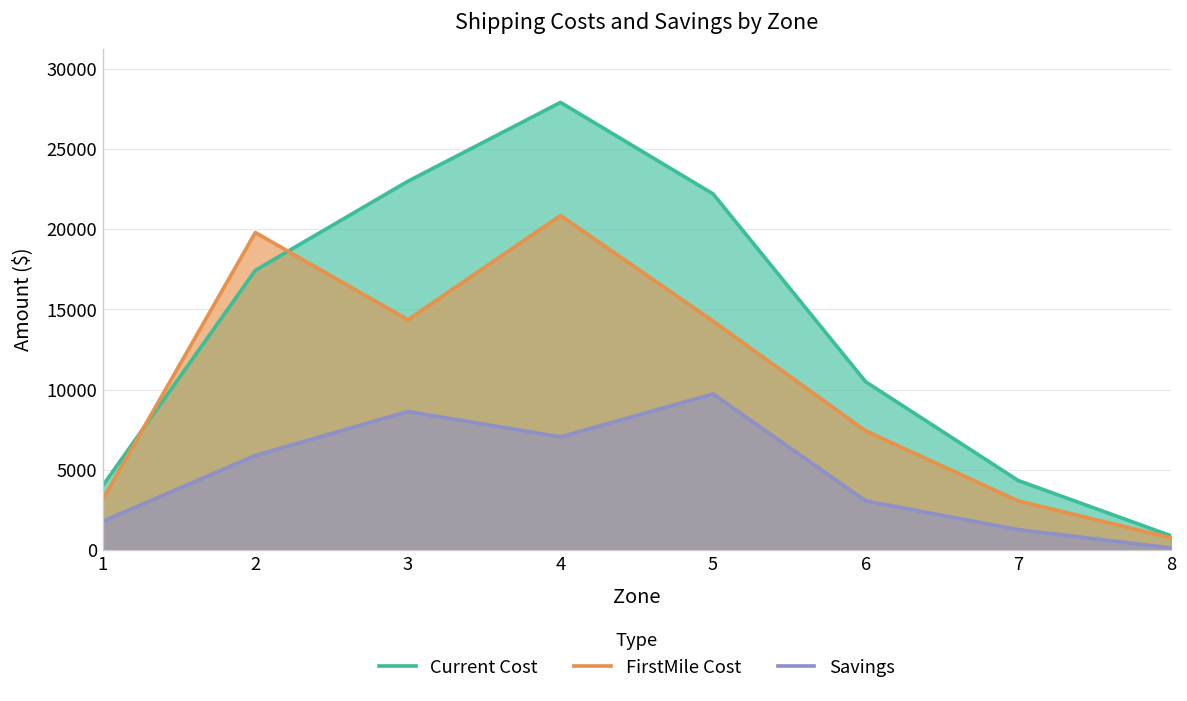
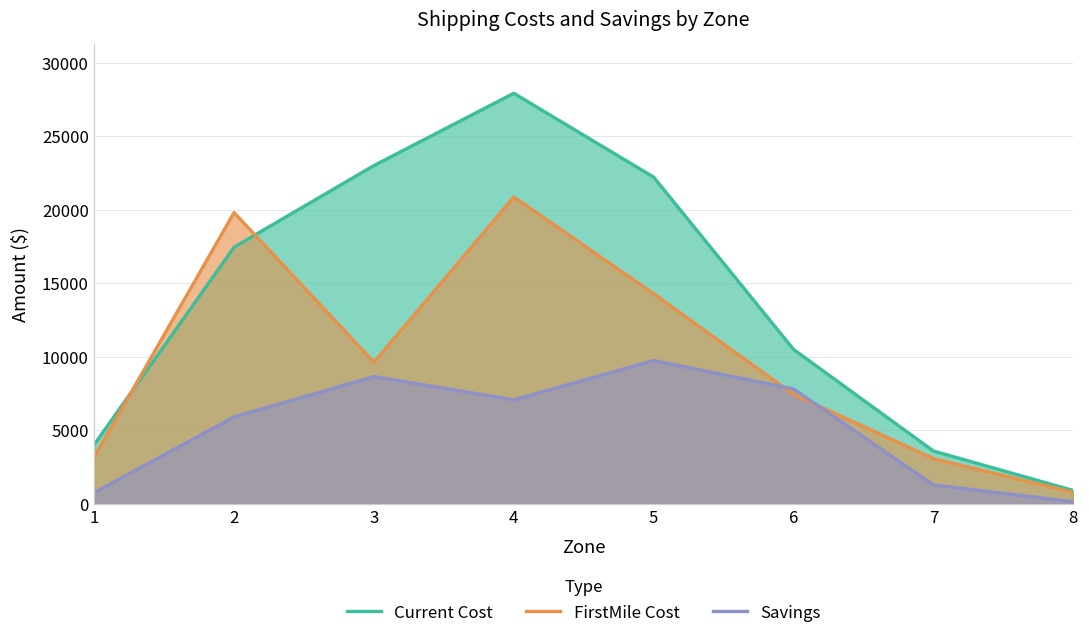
Savings, 1: 1800 -> 700
FirstMile Cost, 3: 14400 -> 9600
Savings, 6: 3100 -> 7800
Current Cost, 7: 4300 -> 3600
